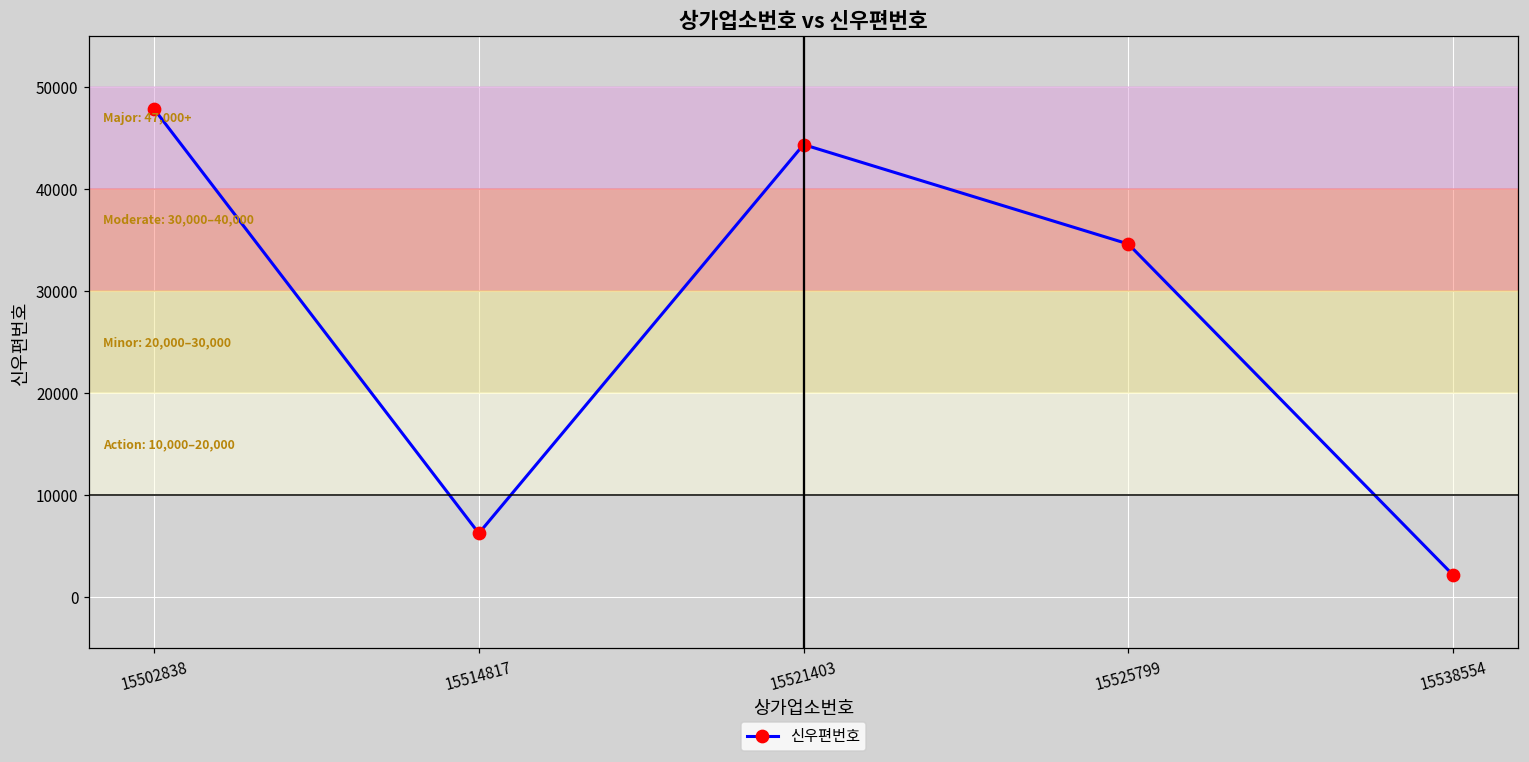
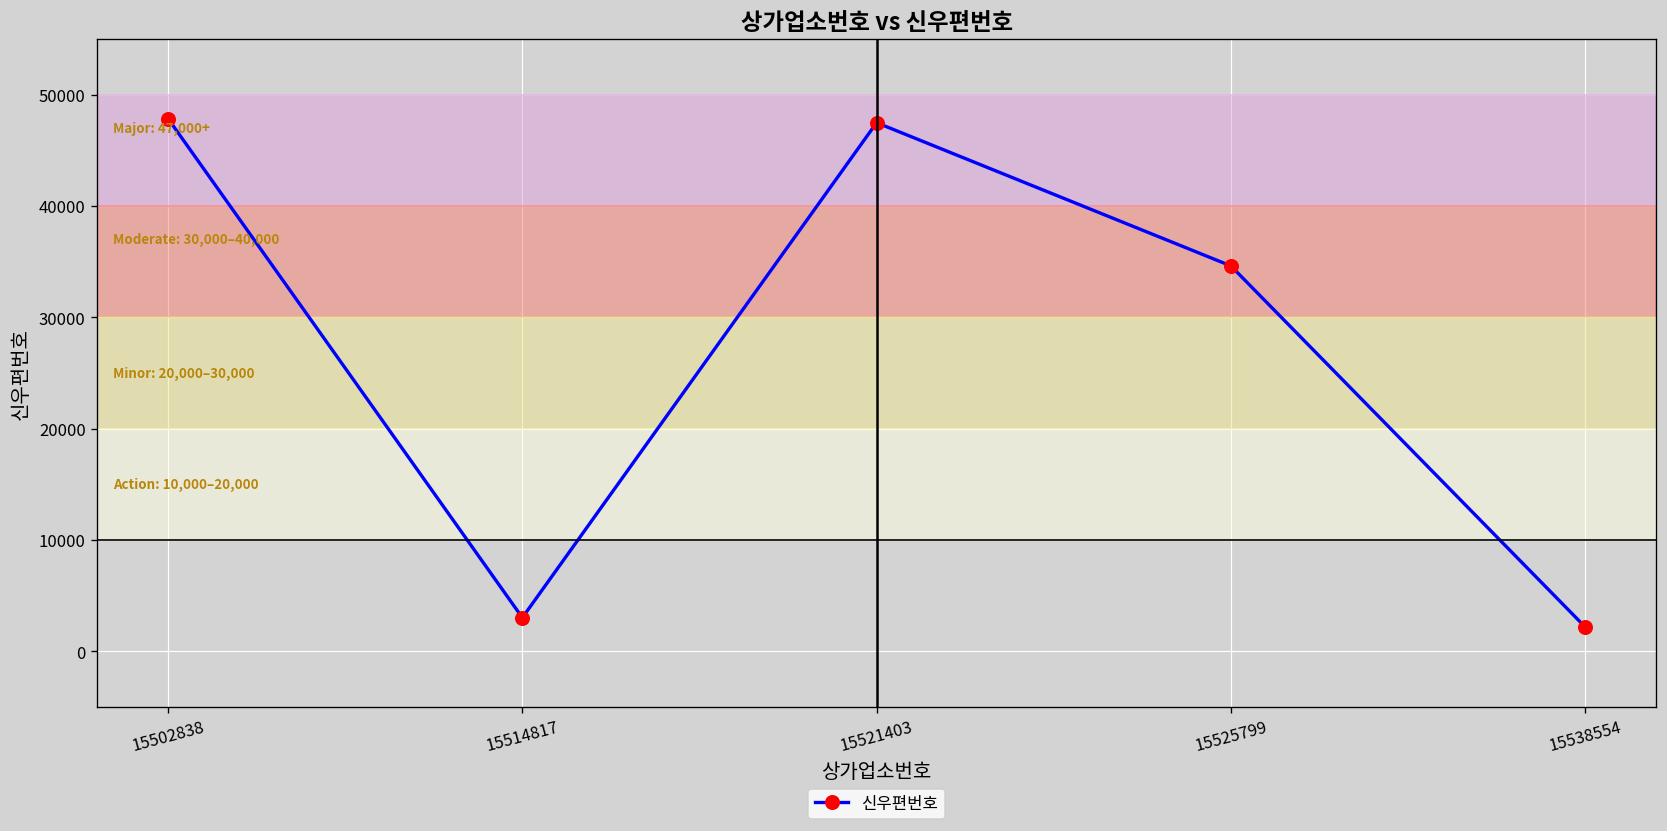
15514817: 6000 -> 3000
15521403: 44000 -> 48000
